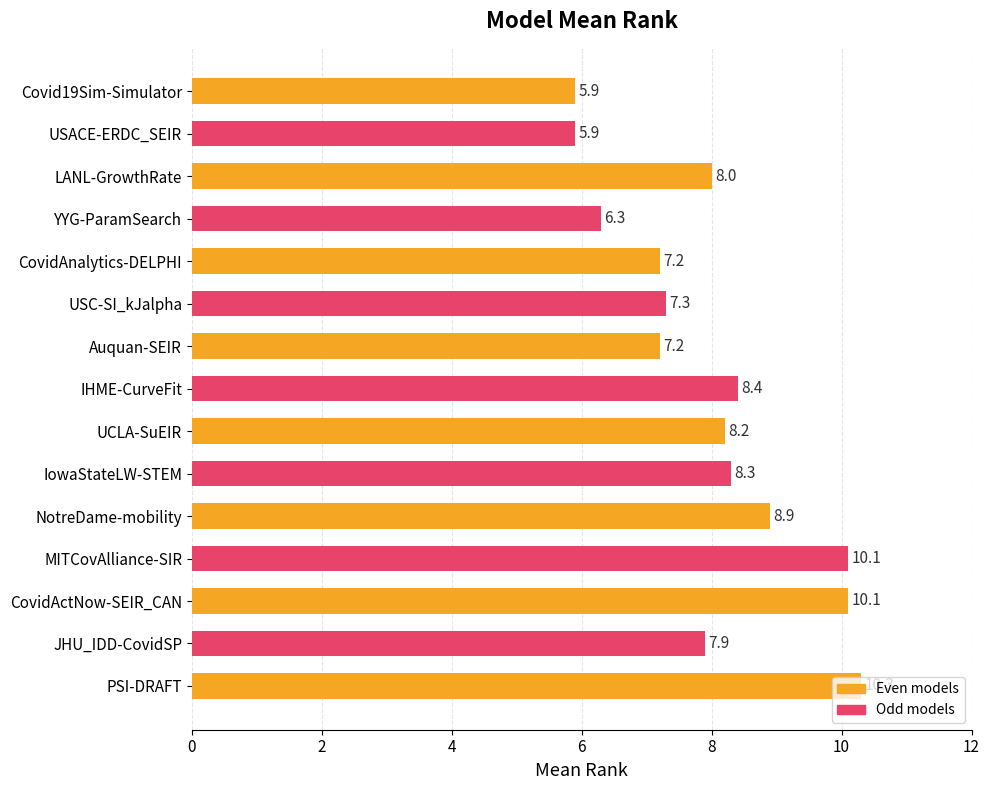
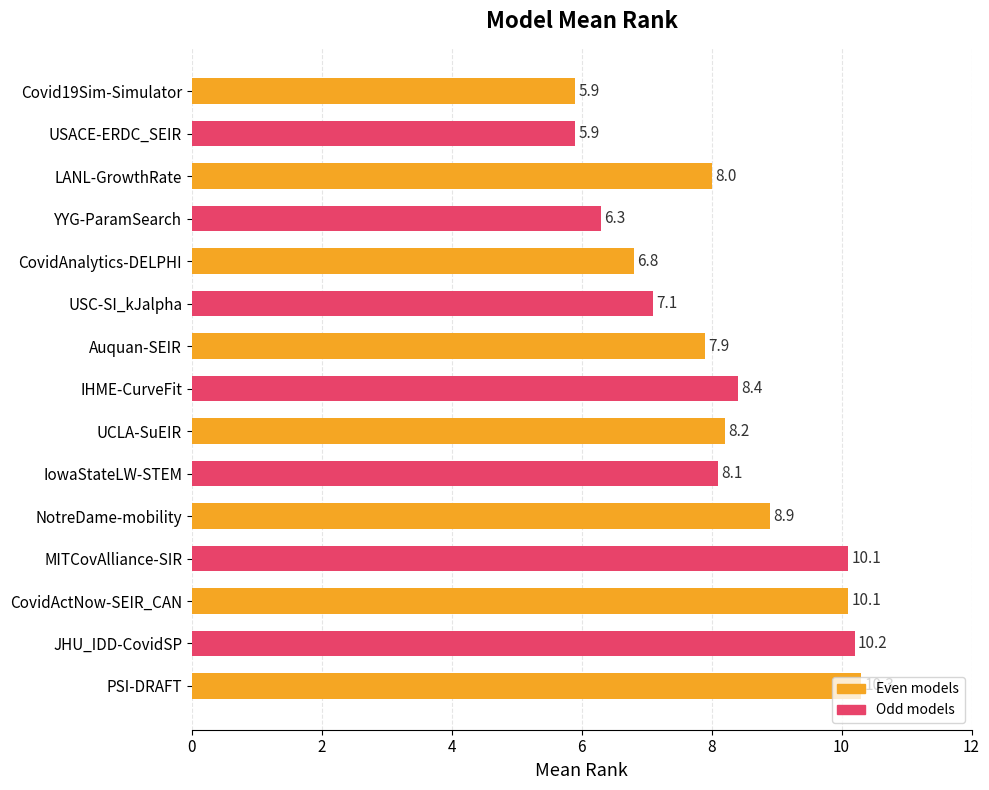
CovidAnalytics-DELPHI: 7.2 -> 6.8
USC-SI_kJalpha: 7.3 -> 7.1
Auquan-SEIR: 7.2 -> 7.9
IowaStateLW-STEM: 8.3 -> 8.1
JHU_IDD-CovidSP: 7.9 -> 10.2
